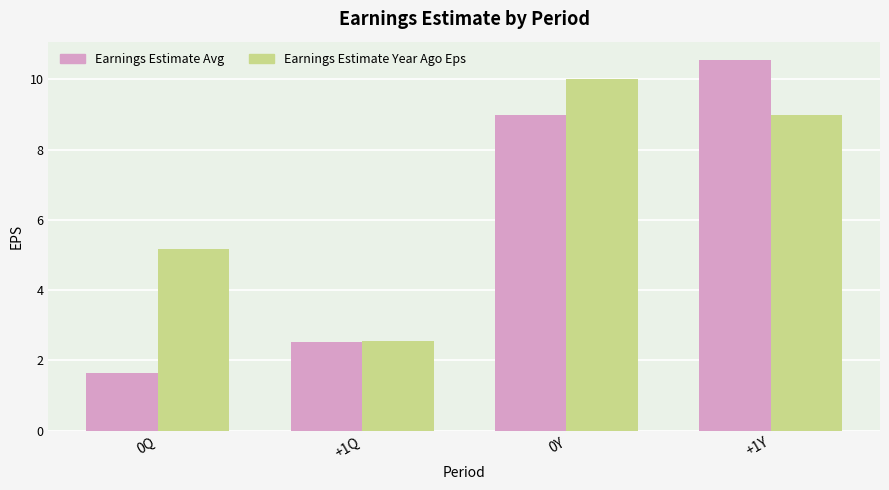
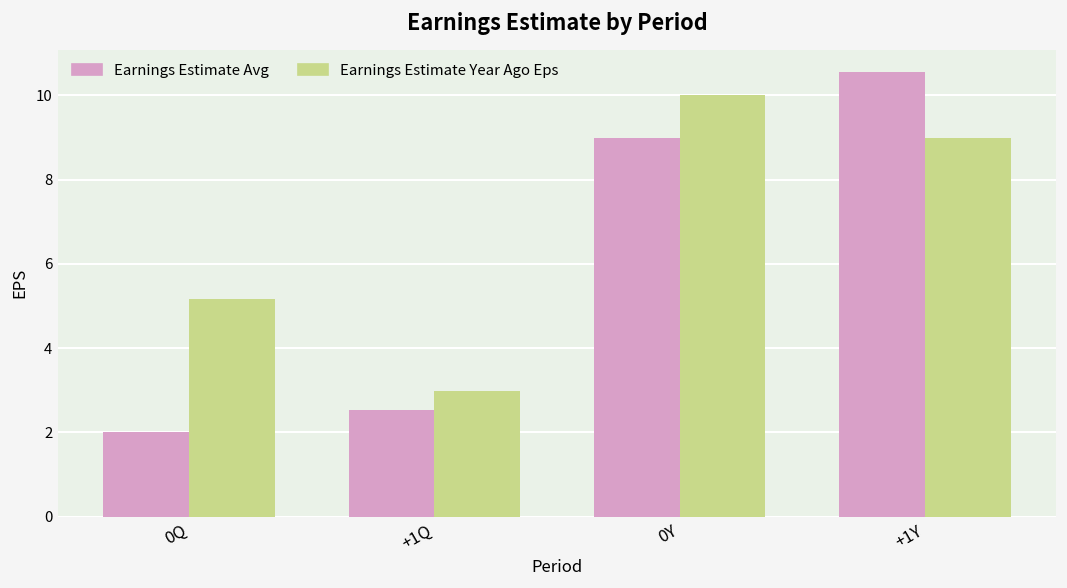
Earnings Estimate Avg, 0Q: 1.6 -> 2.0
Earnings Estimate Year Ago Eps, +1Q: 2.6 -> 3.0
